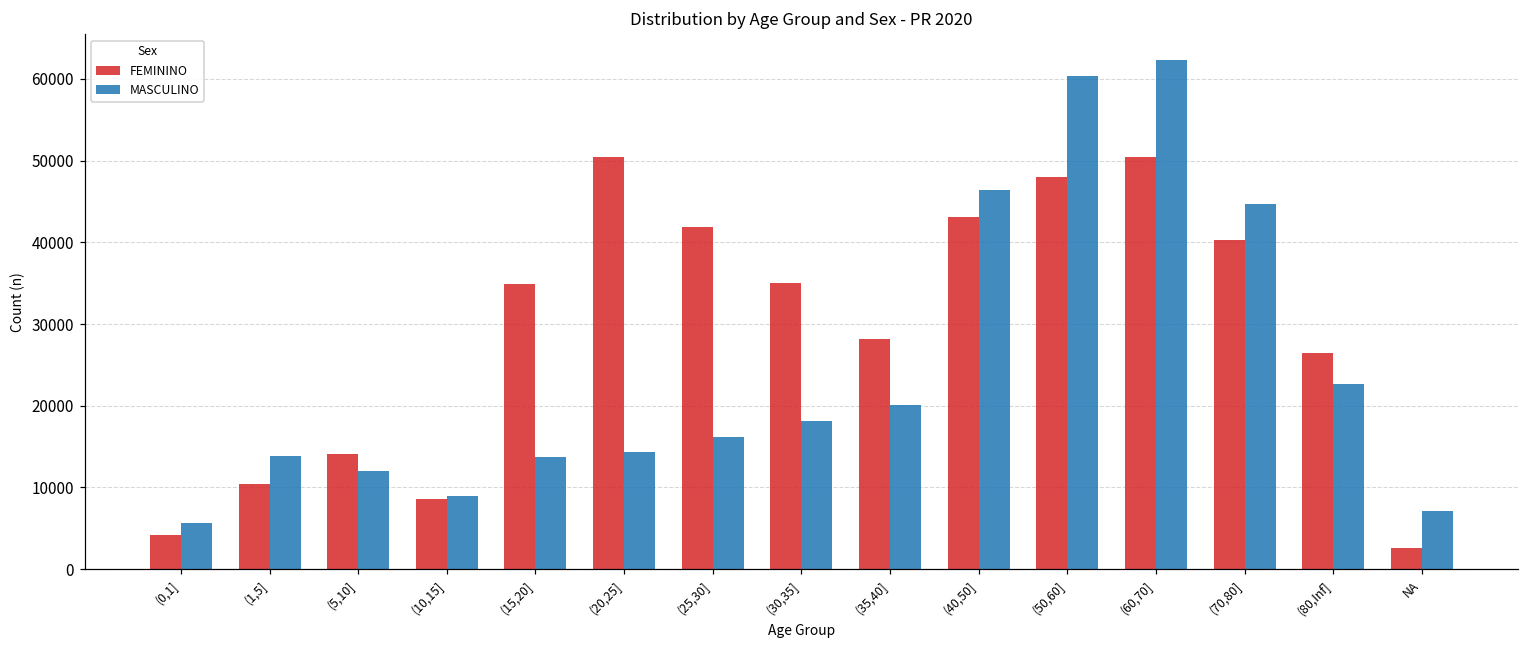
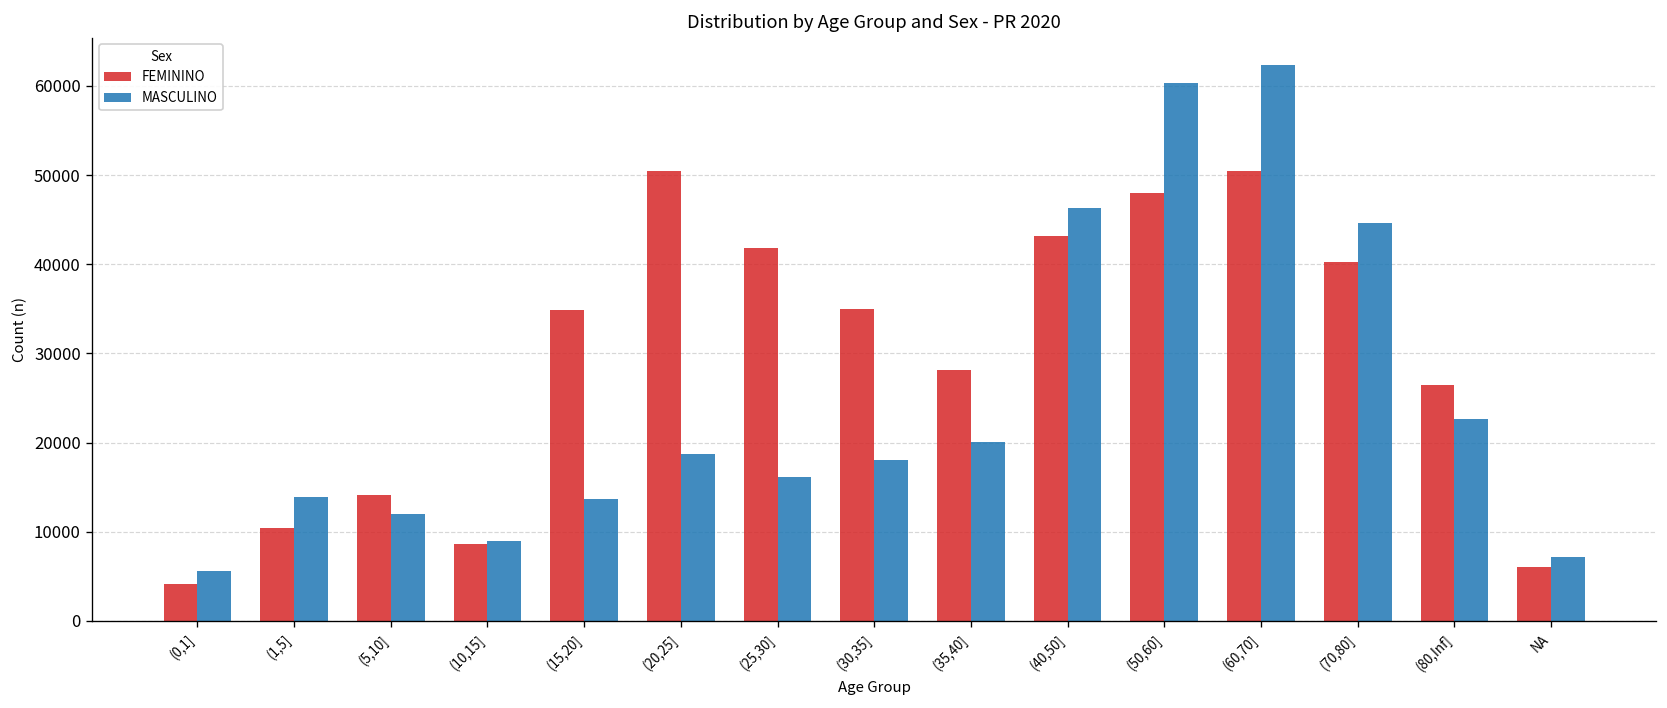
MASCULINO, (20,25]: 14000 -> 19000
FEMININO, NA: 3000 -> 6000
